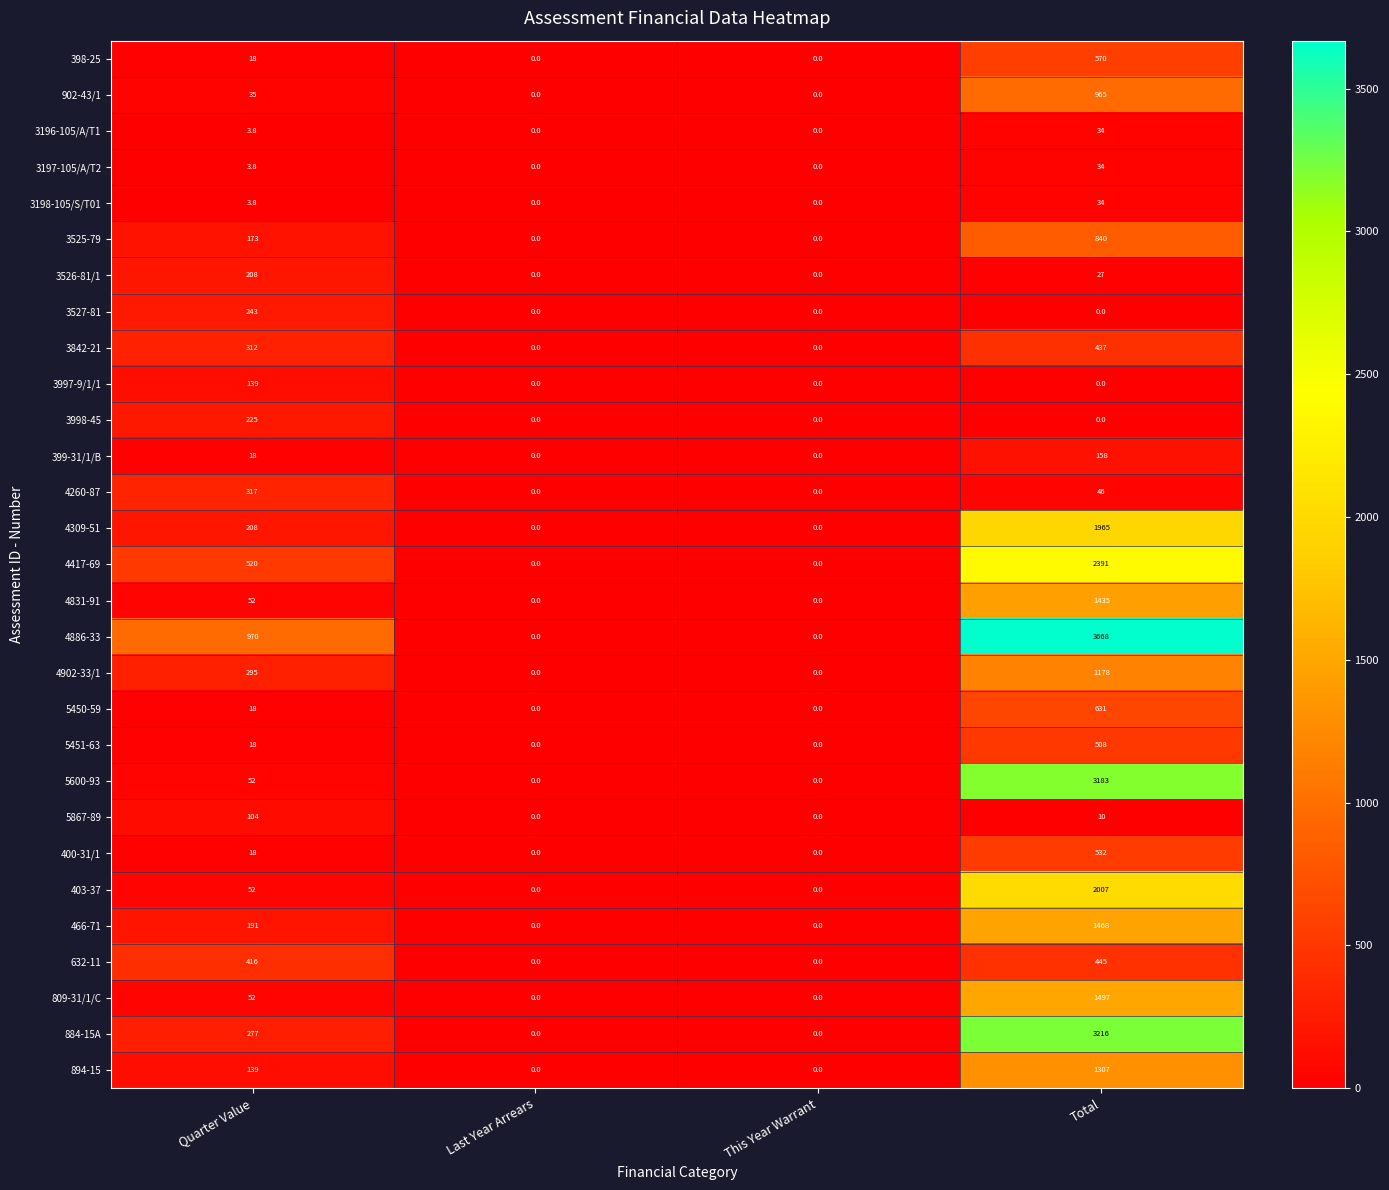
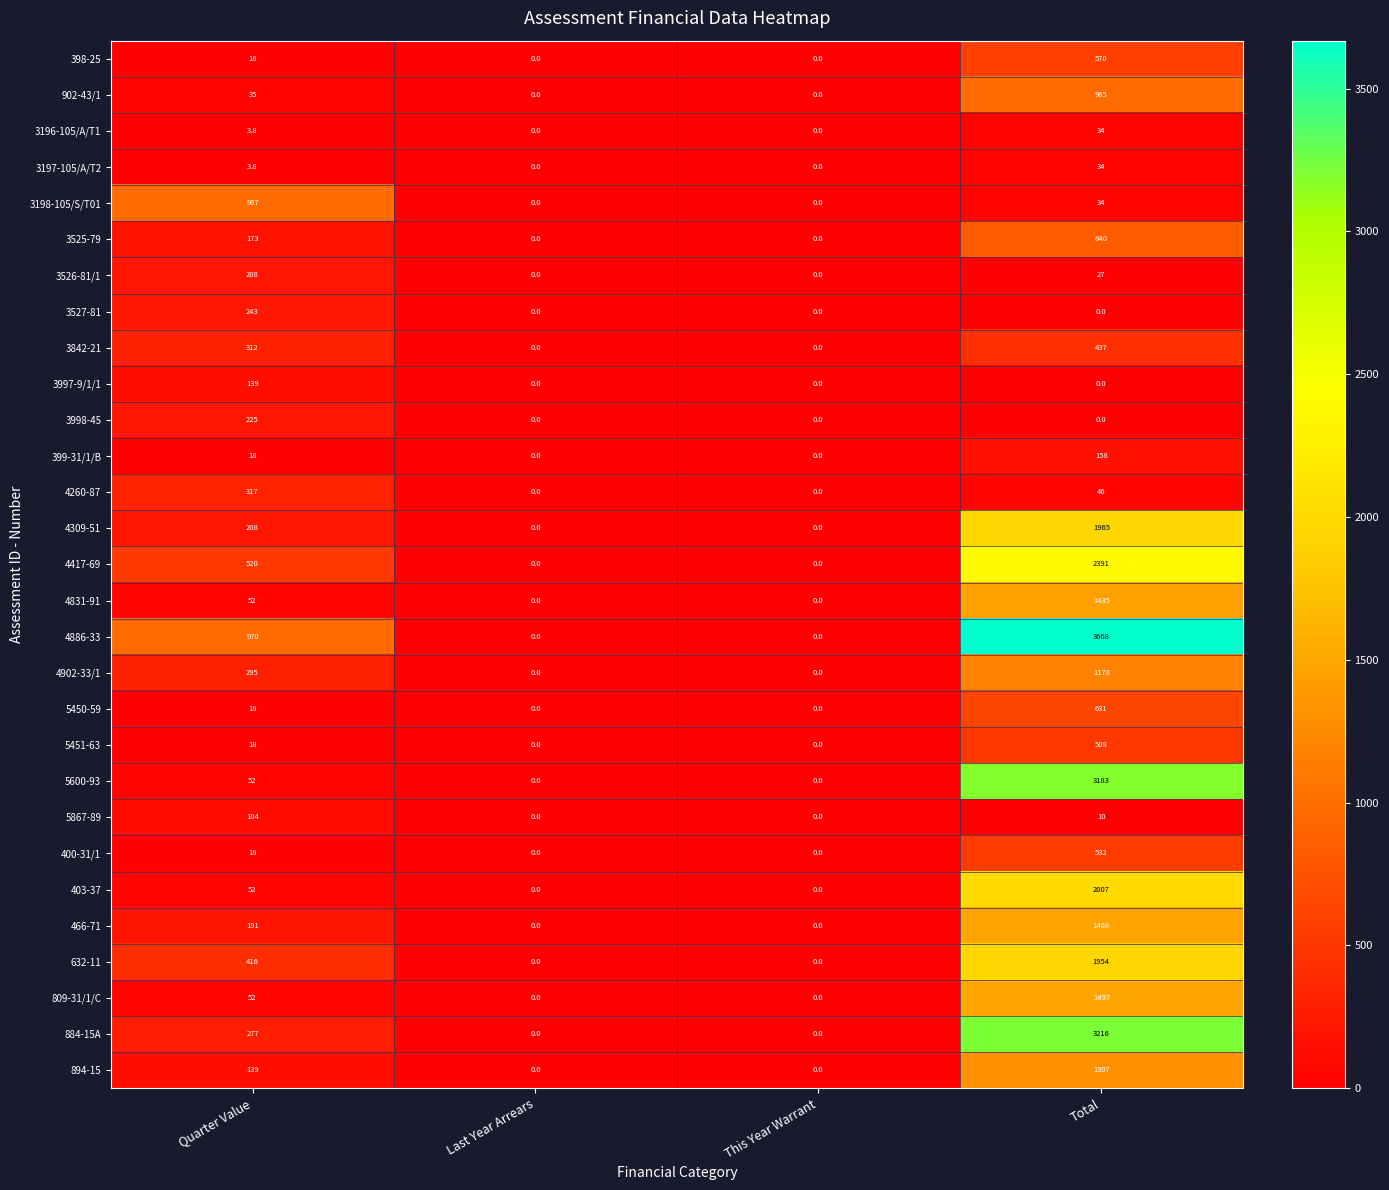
3198-105/S/T01, Quarter Value: 3.8 -> 967
632-11, Total: 445 -> 1954
